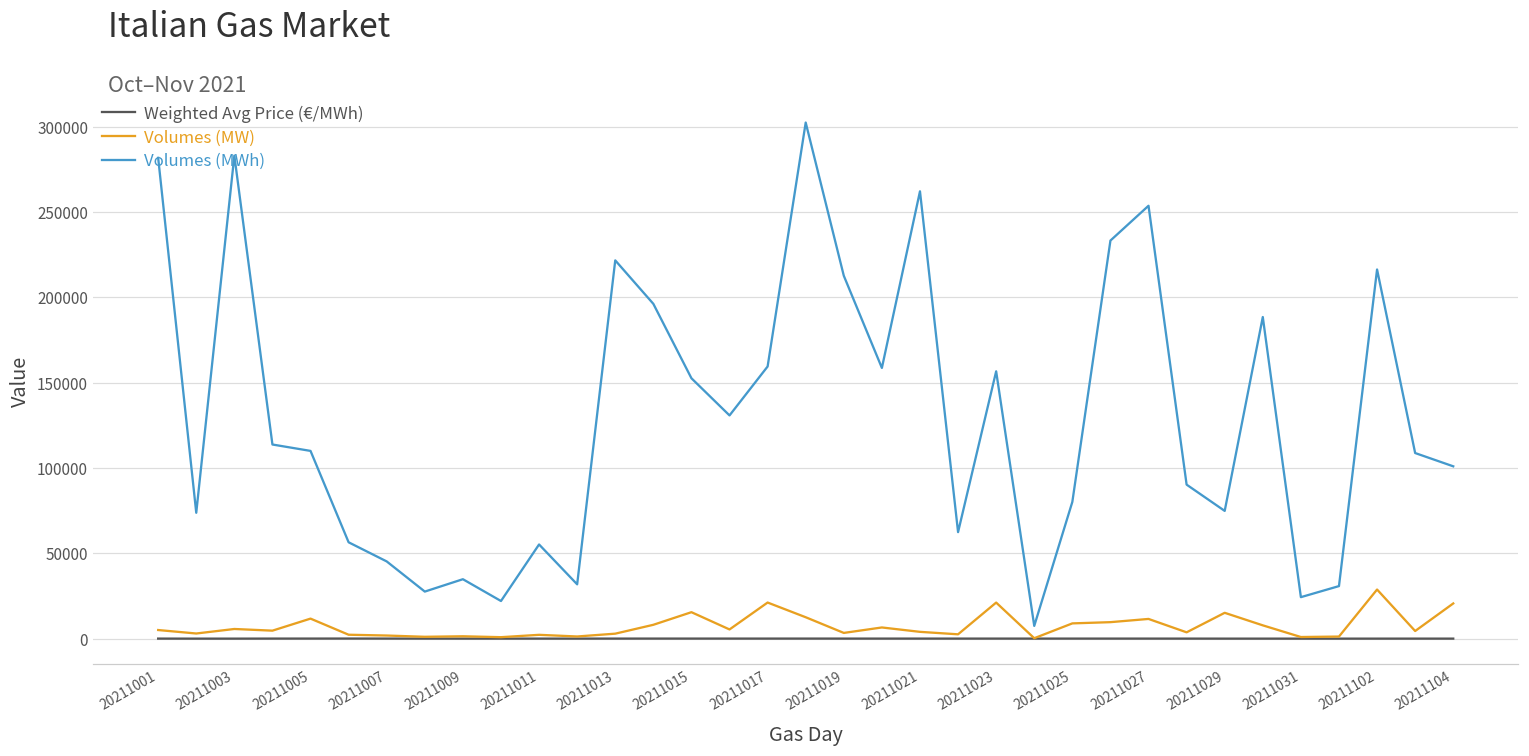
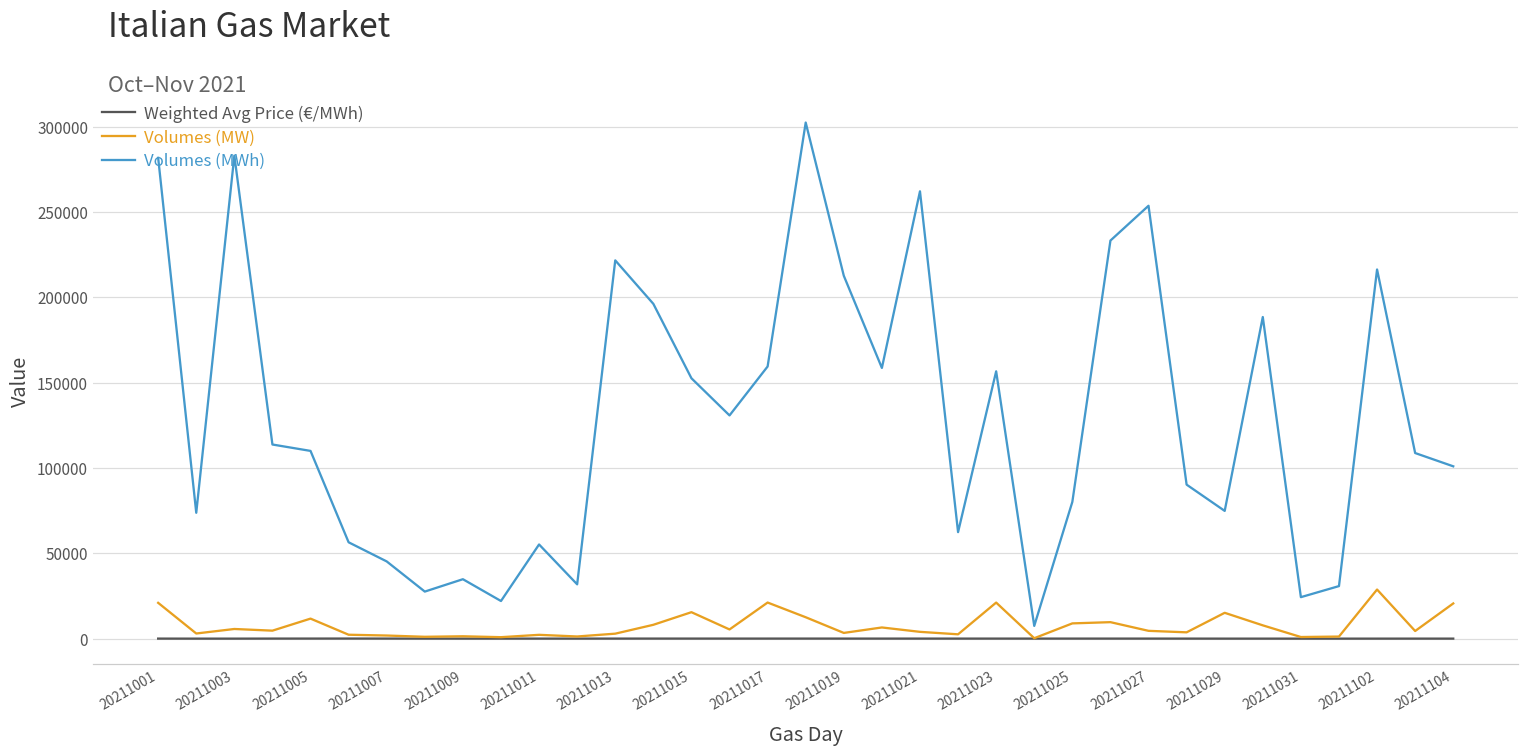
Volumes (MW), 20211001: 5000 -> 21000
Volumes (MW), 20211027: 12000 -> 5000
